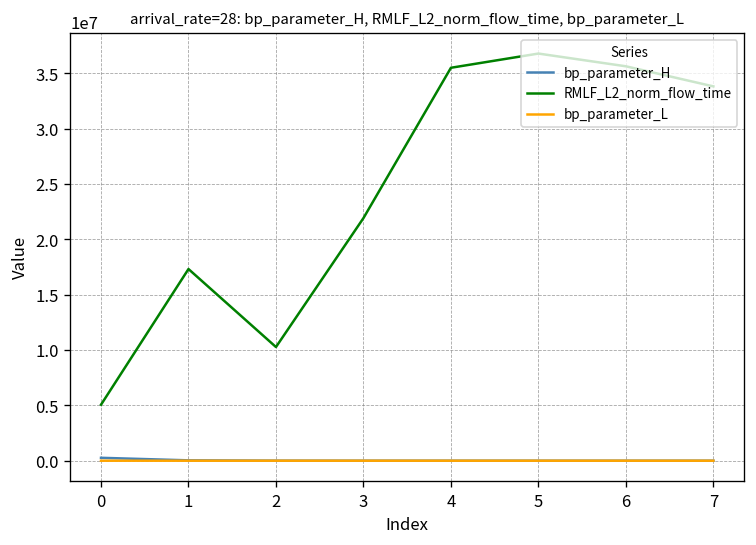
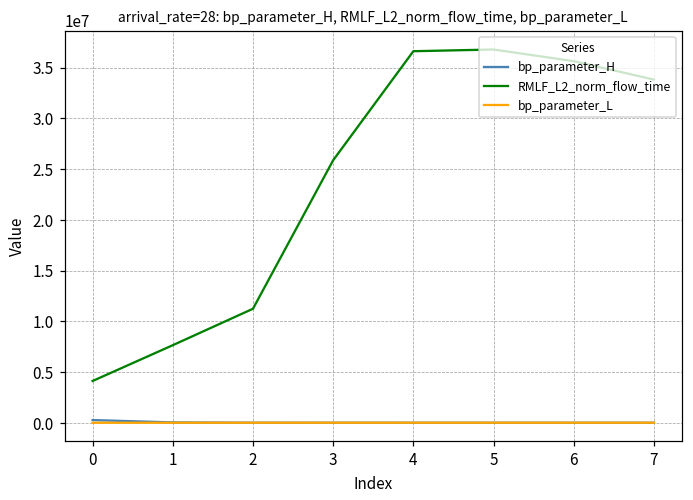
RMLF_L2_norm_flow_time, 0: 5000000 -> 4000000
RMLF_L2_norm_flow_time, 1: 17000000 -> 8000000
RMLF_L2_norm_flow_time, 2: 10000000 -> 11000000
RMLF_L2_norm_flow_time, 3: 22000000 -> 26000000
RMLF_L2_norm_flow_time, 4: 35000000 -> 37000000
